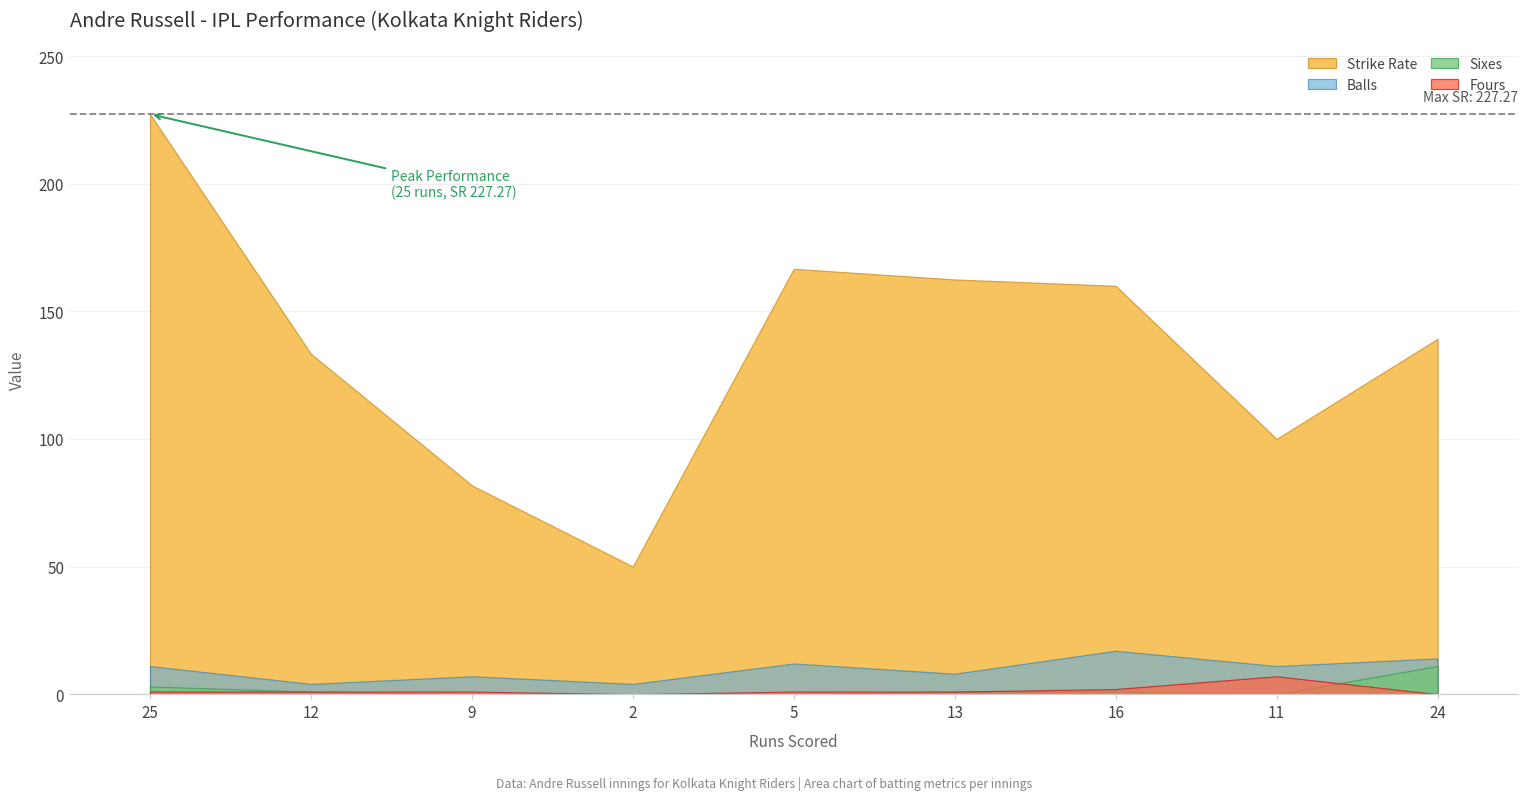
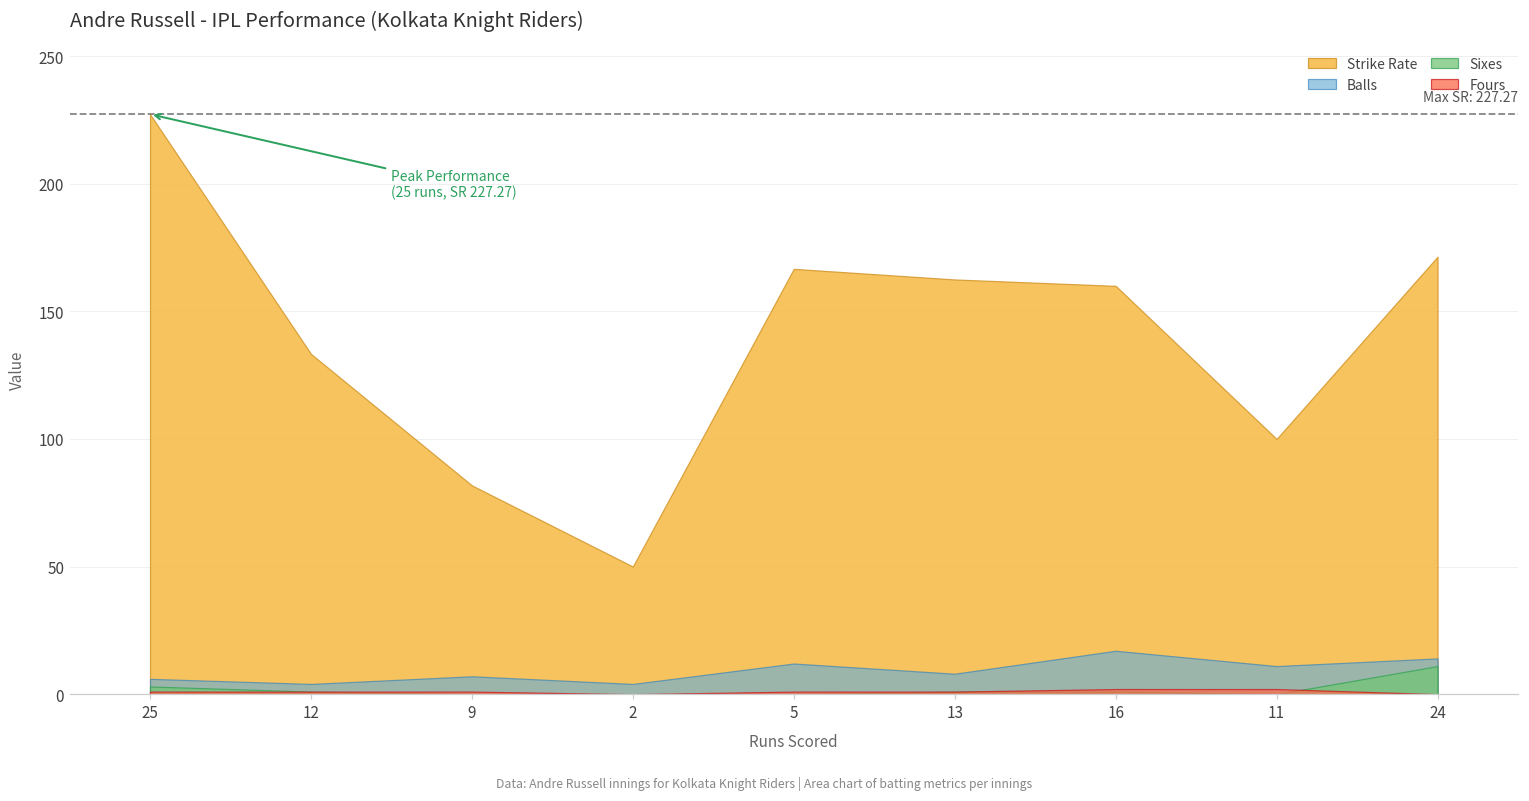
Balls, 25: 11 -> 6
Fours, 11: 7 -> 2
Strike Rate, 24: 139 -> 171
